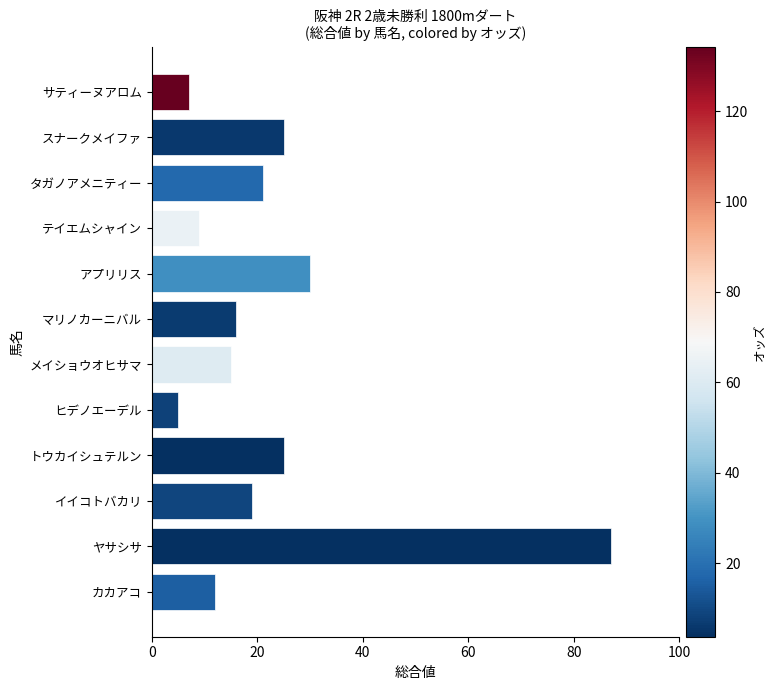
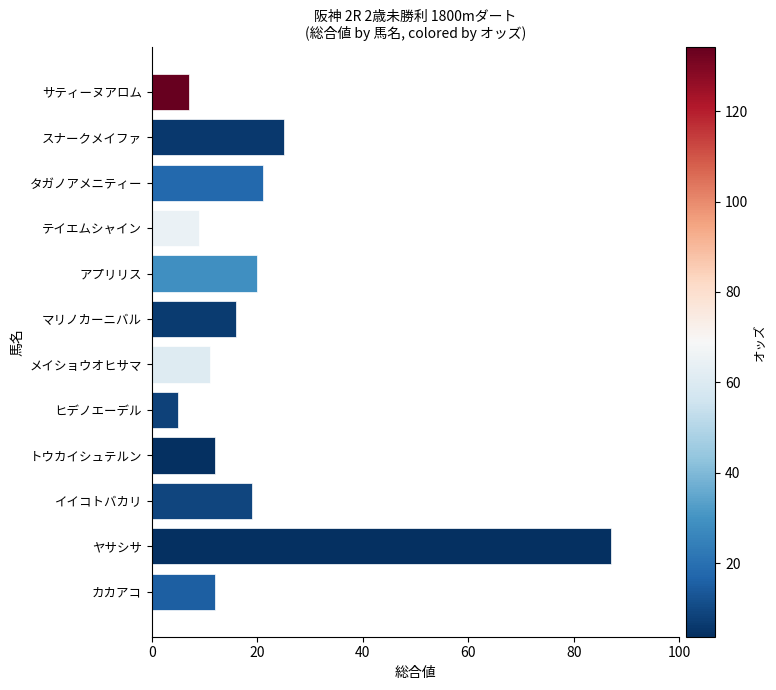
アプリリス: 30 -> 20
メイショウオヒサマ: 15 -> 11
トウカイシュテルン: 25 -> 12
